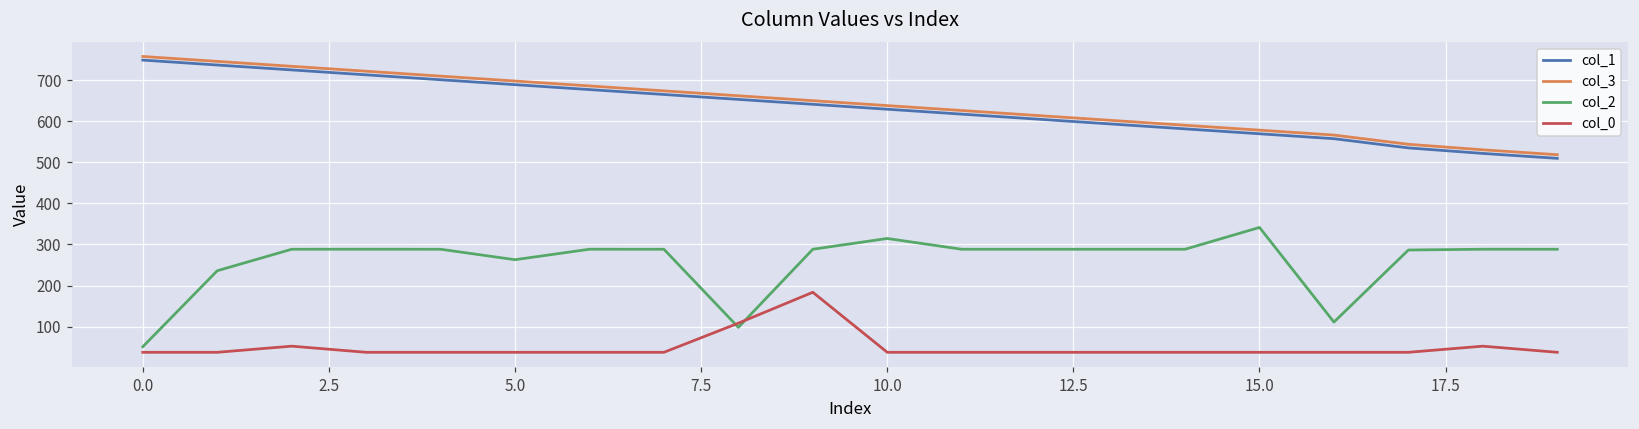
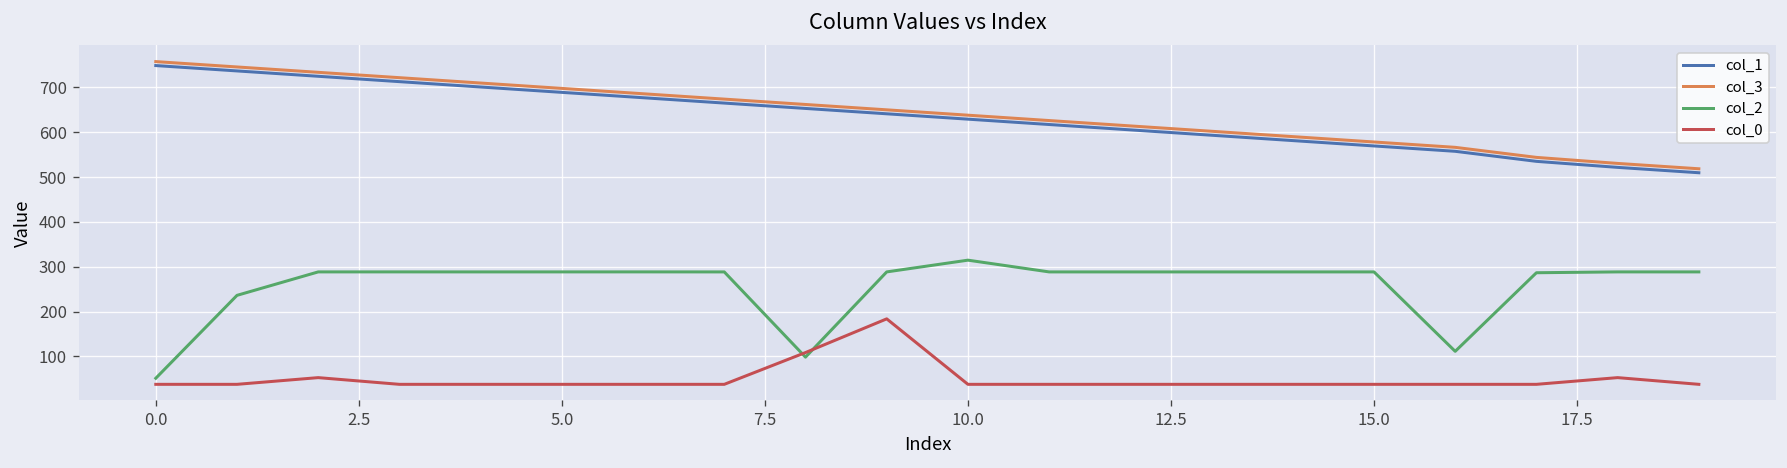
col_2, 5.0: 260 -> 290
col_2, 15.0: 340 -> 290
